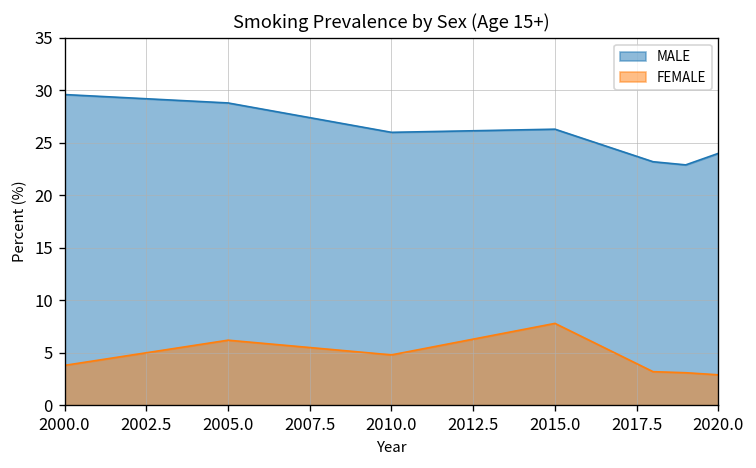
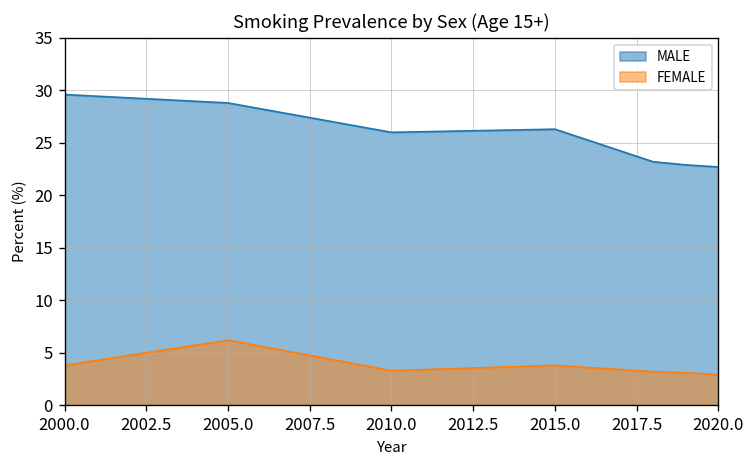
FEMALE, 2010.0: 5 -> 3
FEMALE, 2015.0: 8 -> 4
MALE, 2020.0: 24 -> 23
